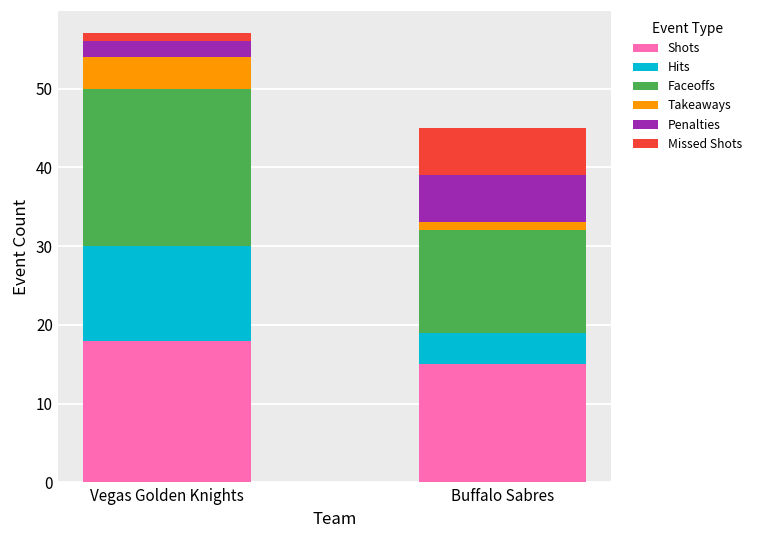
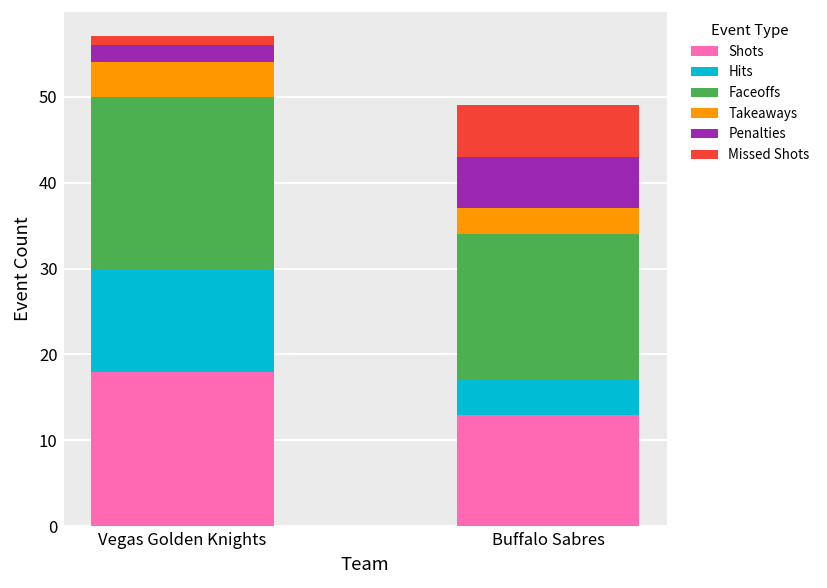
Shots, Buffalo Sabres: 15 -> 13
Faceoffs, Buffalo Sabres: 13 -> 17
Takeaways, Buffalo Sabres: 1 -> 3
